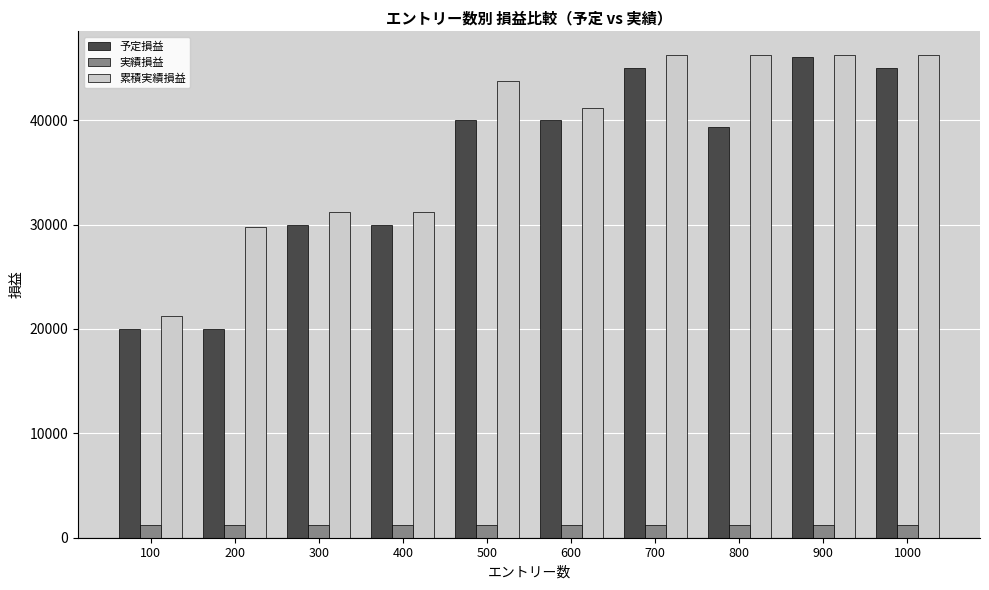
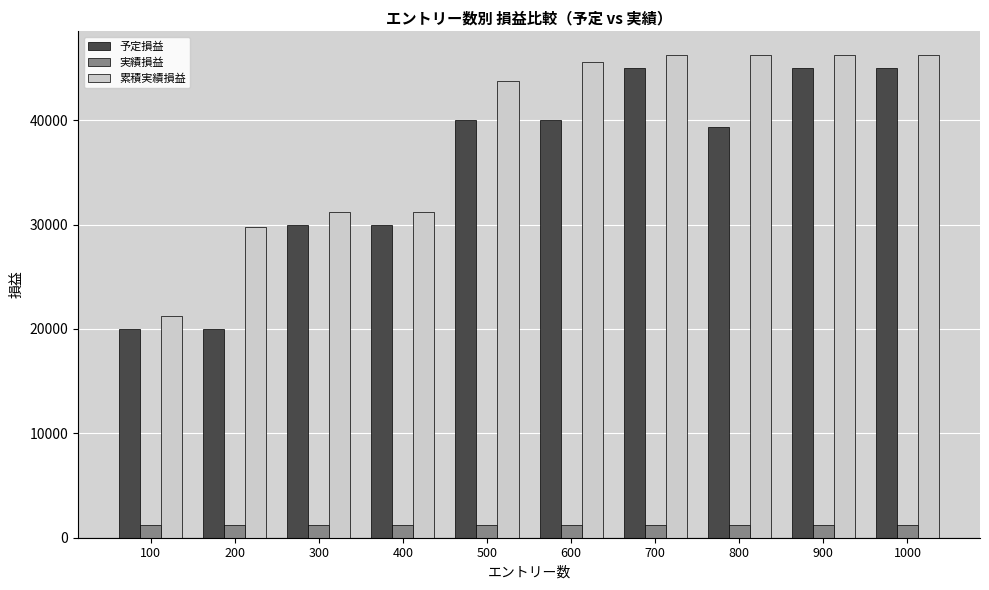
累積実績損益, 600: 41200 -> 45600
予定損益, 900: 46100 -> 45000
